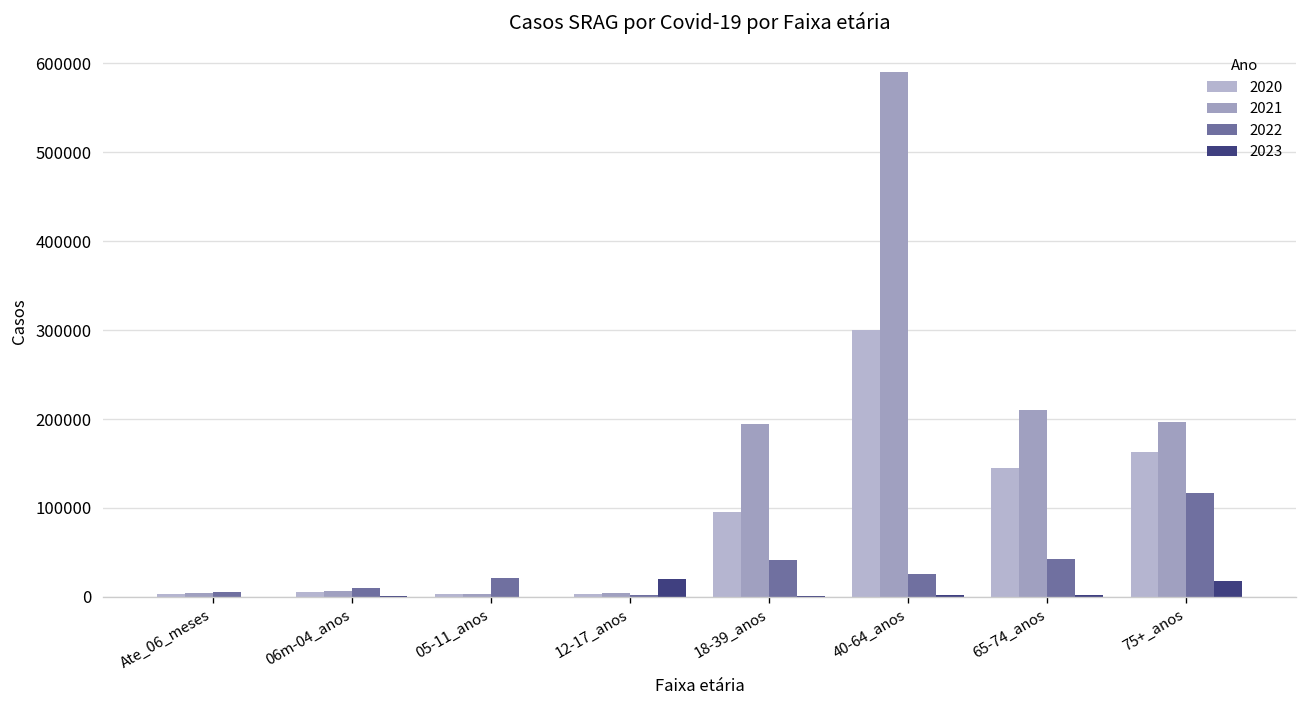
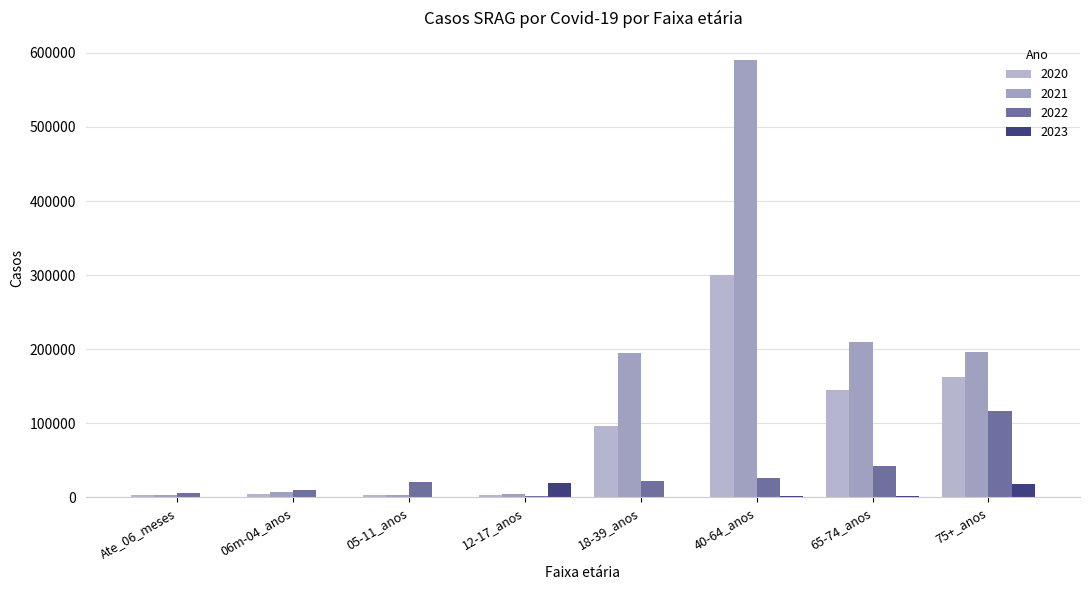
2022, 18-39_anos: 40000 -> 20000
